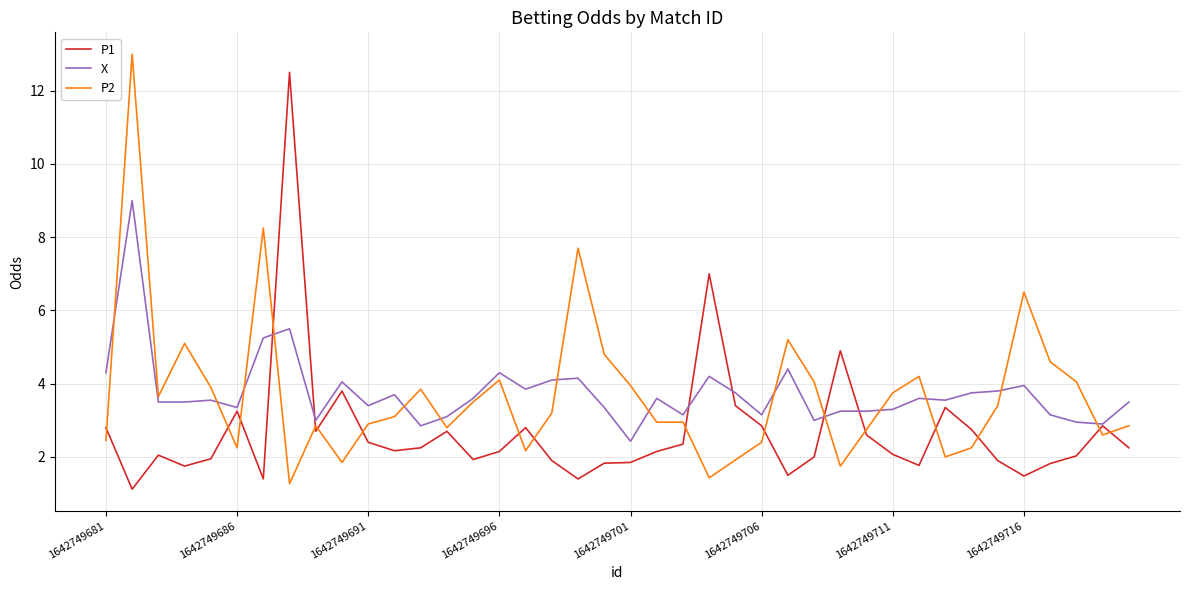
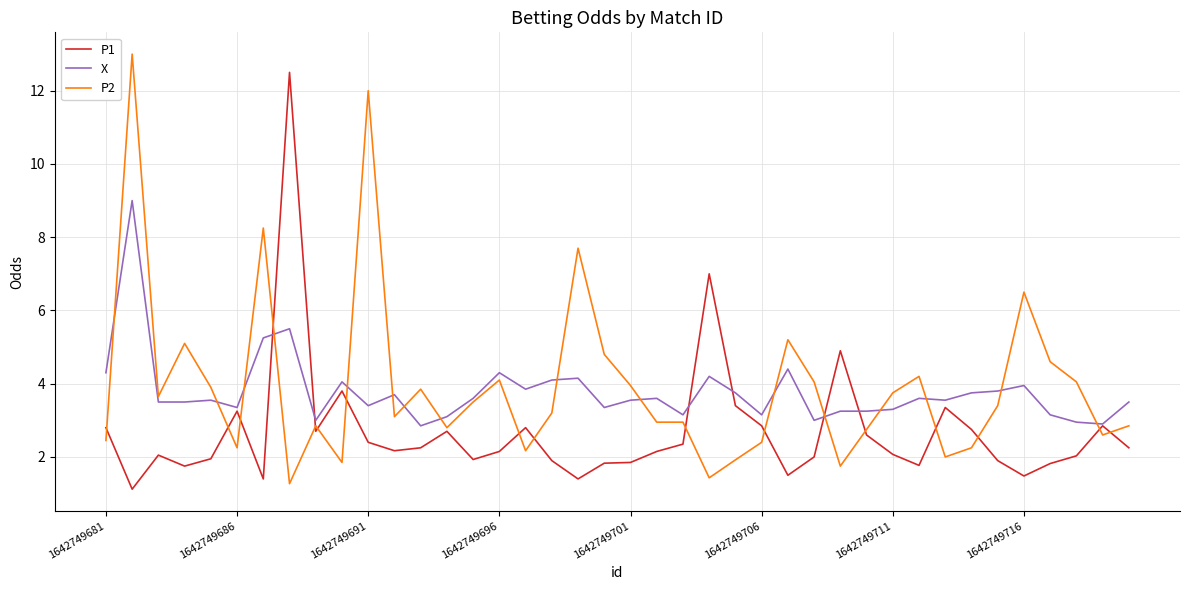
P2, 1642749691: 2.9 -> 12.0
X, 1642749701: 2.4 -> 3.6
